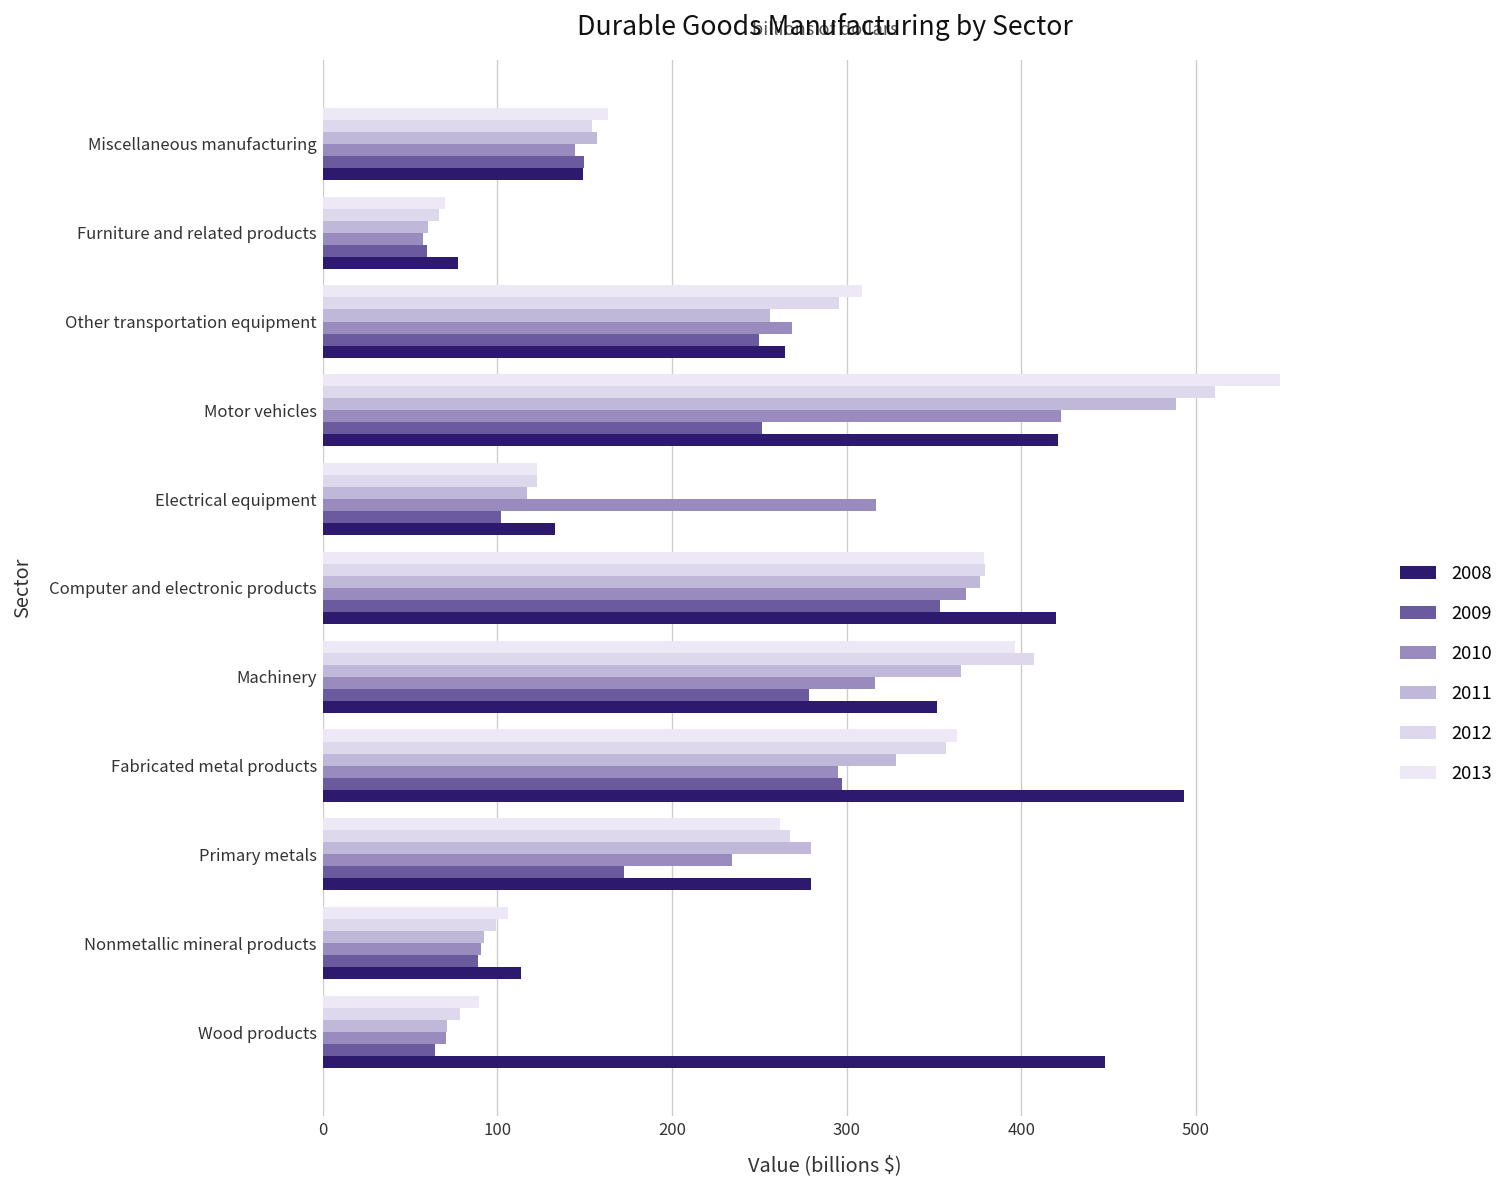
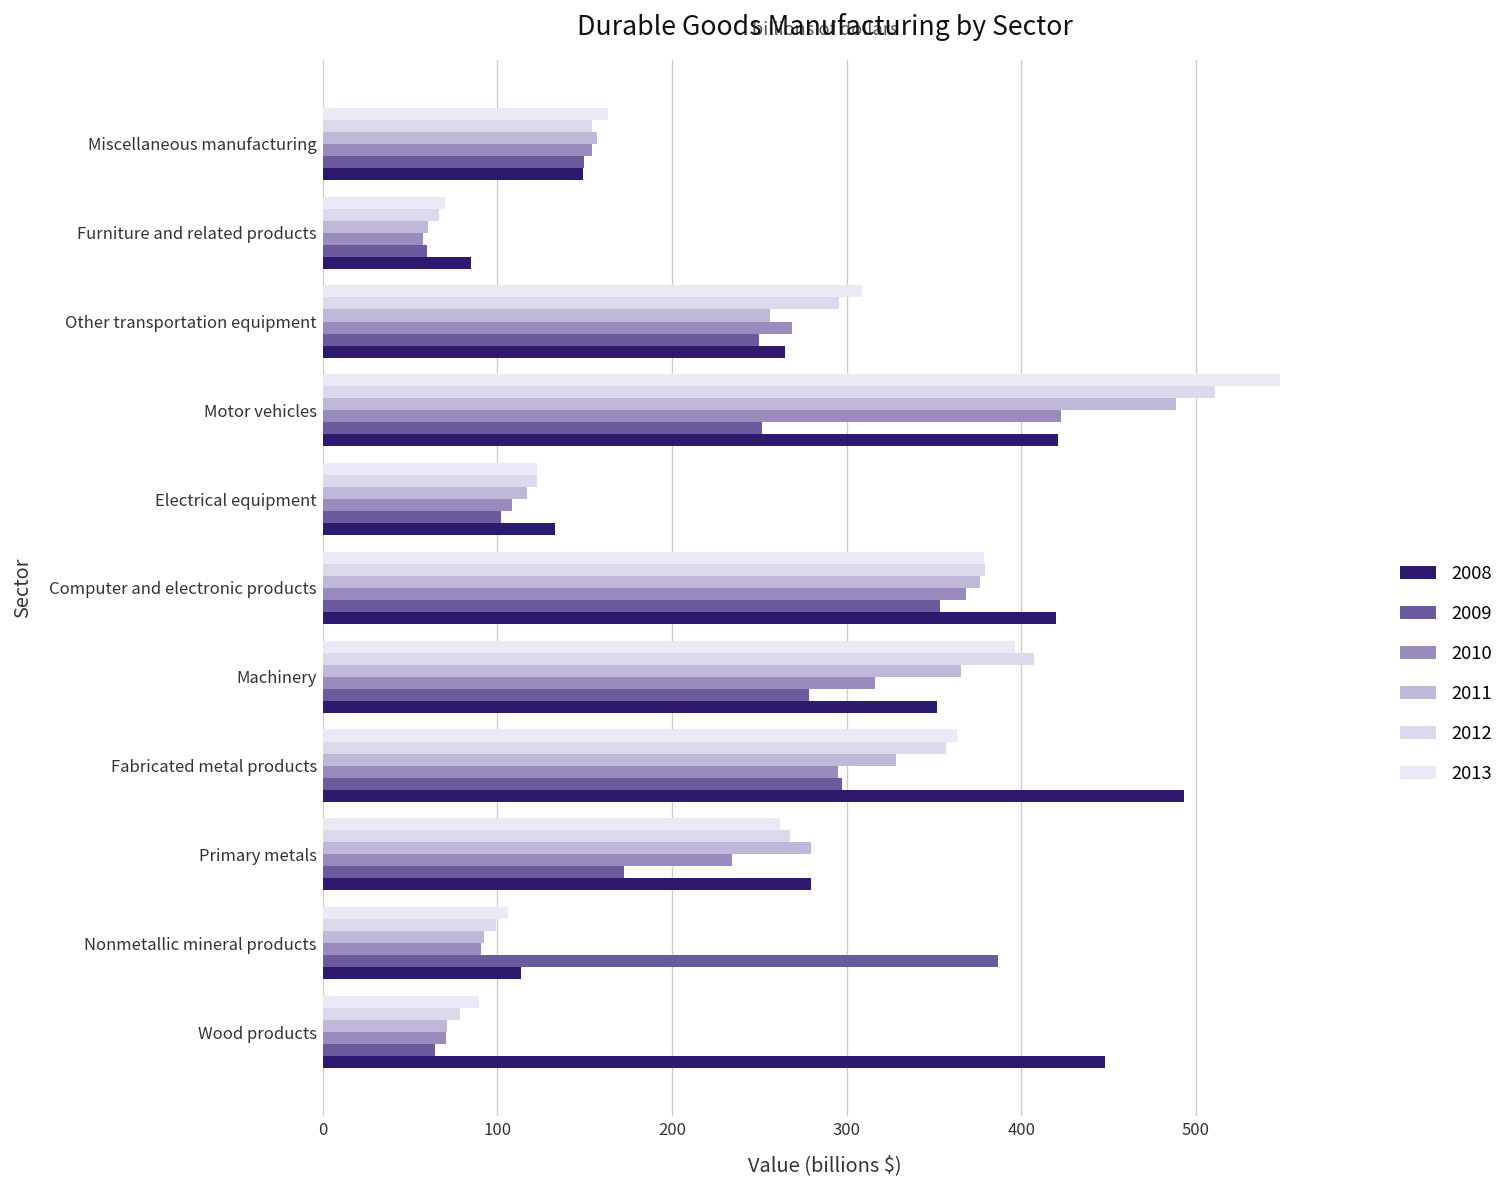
2010, Miscellaneous manufacturing: 144 -> 154
2008, Furniture and related products: 77 -> 85
2010, Electrical equipment: 317 -> 108
2009, Nonmetallic mineral products: 89 -> 387
